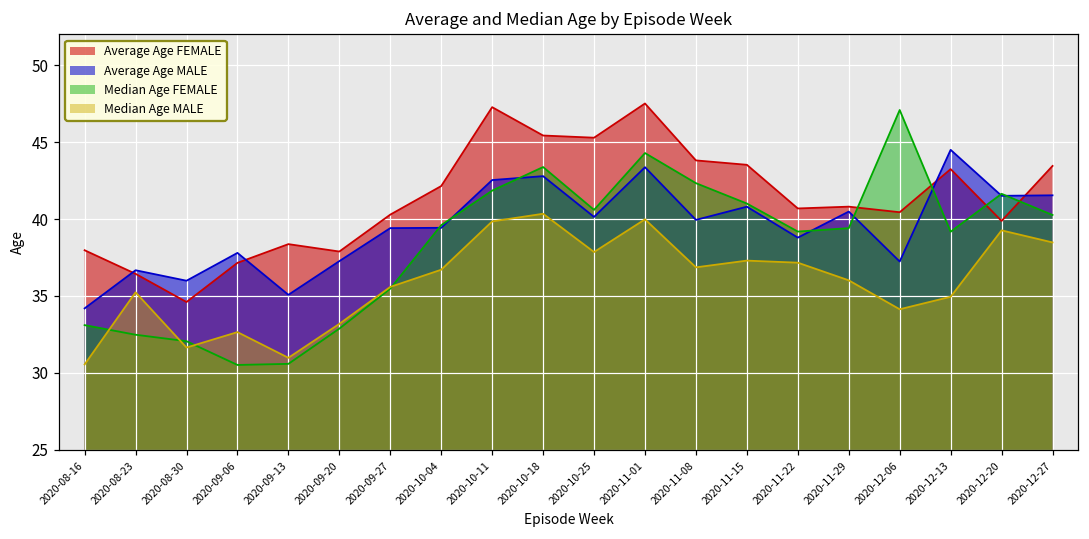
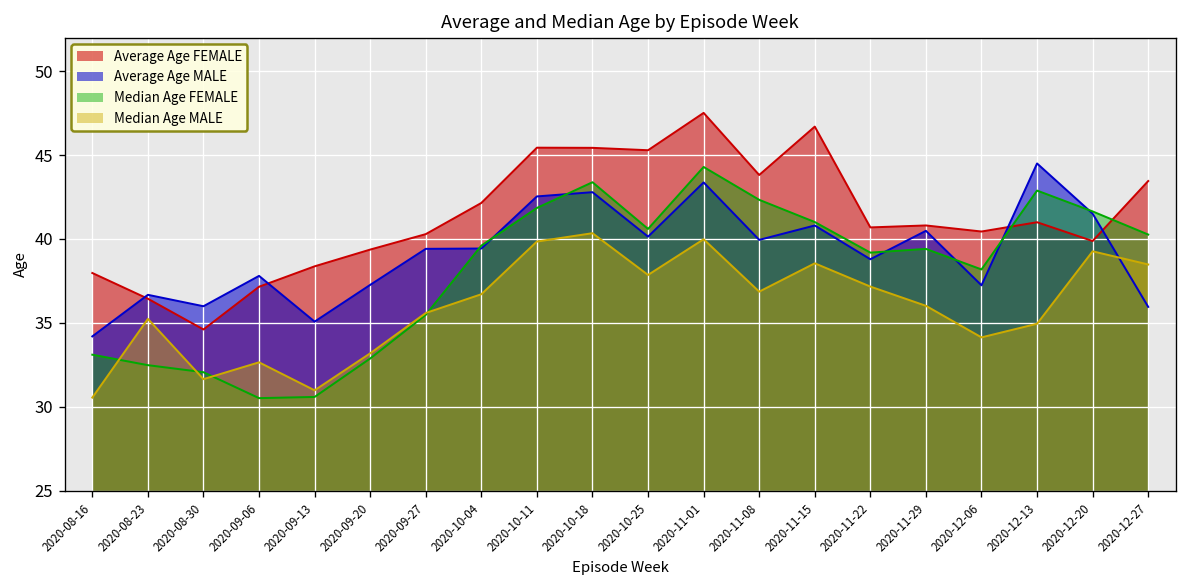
Average Age FEMALE, 2020-09-20: 37.9 -> 39.4
Average Age FEMALE, 2020-10-11: 47.3 -> 45.4
Average Age FEMALE, 2020-11-15: 43.5 -> 46.7
Median Age MALE, 2020-11-15: 37.3 -> 38.5
Median Age FEMALE, 2020-12-06: 47.1 -> 38.2
Average Age FEMALE, 2020-12-13: 43.2 -> 41.0
Median Age FEMALE, 2020-12-13: 39.2 -> 42.9
Average Age MALE, 2020-12-27: 41.5 -> 36.0
